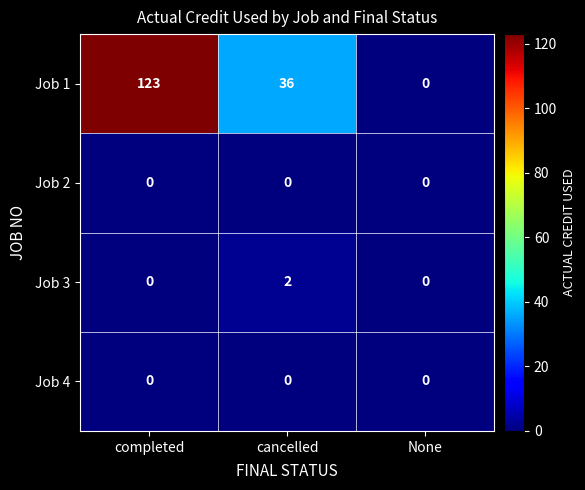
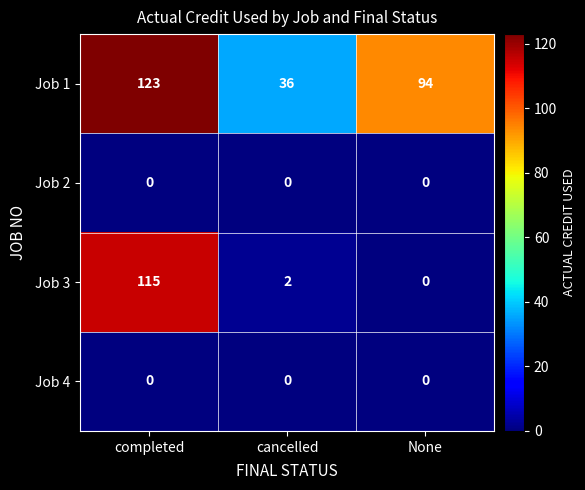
Job 1, None: 0 -> 94
Job 3, completed: 0 -> 115
